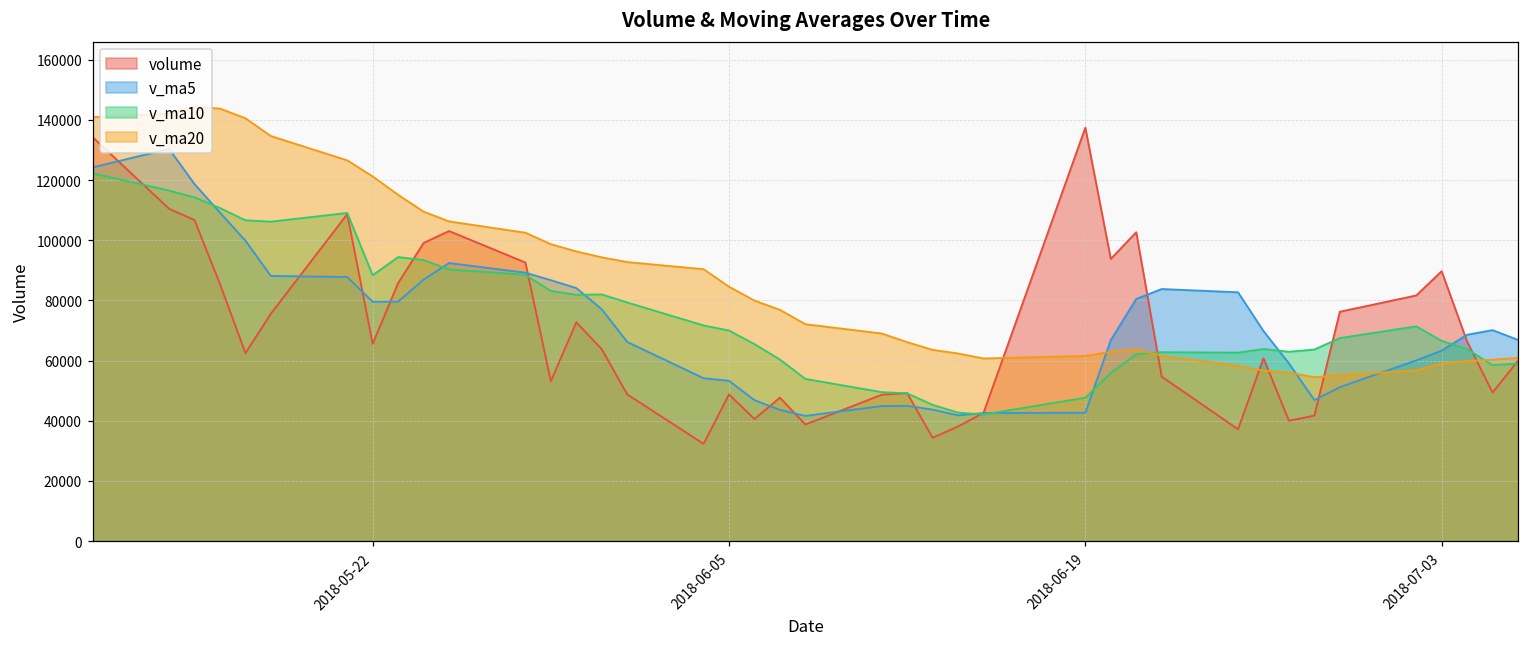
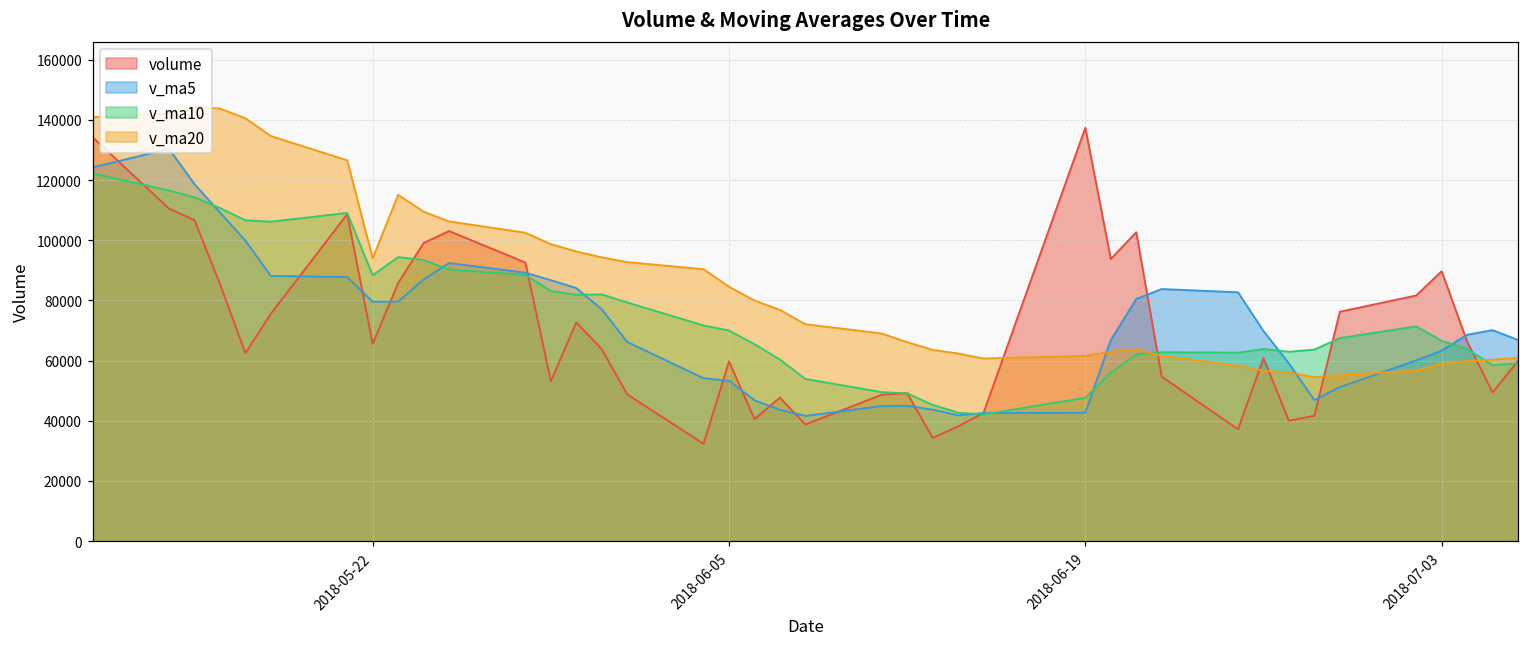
v_ma20, 2018-05-22: 121000 -> 94000
volume, 2018-06-05: 49000 -> 60000
